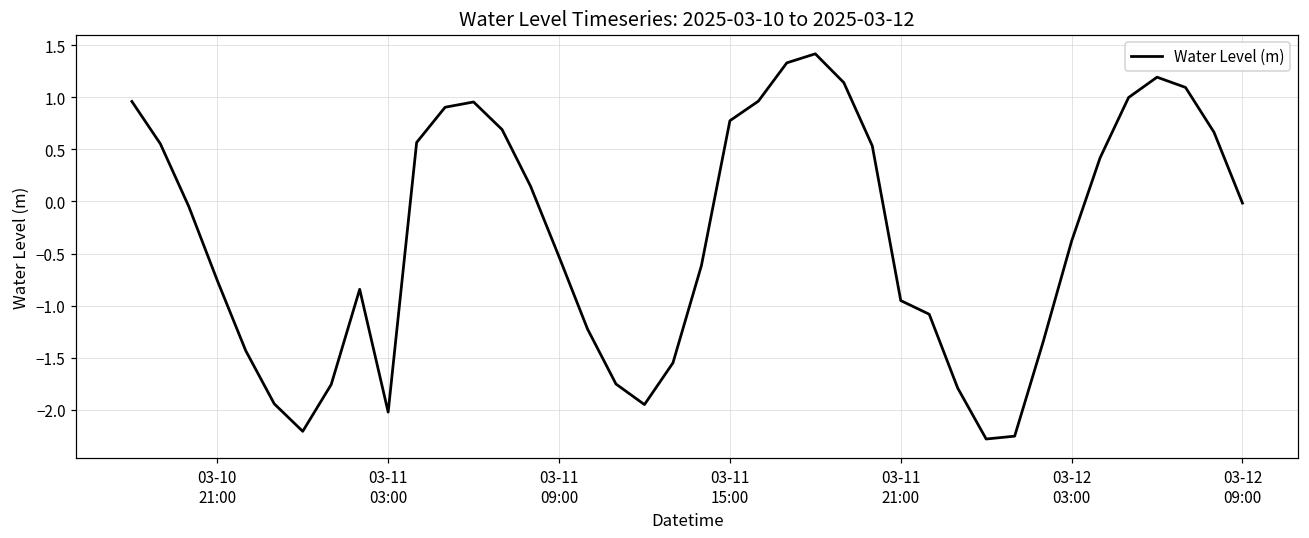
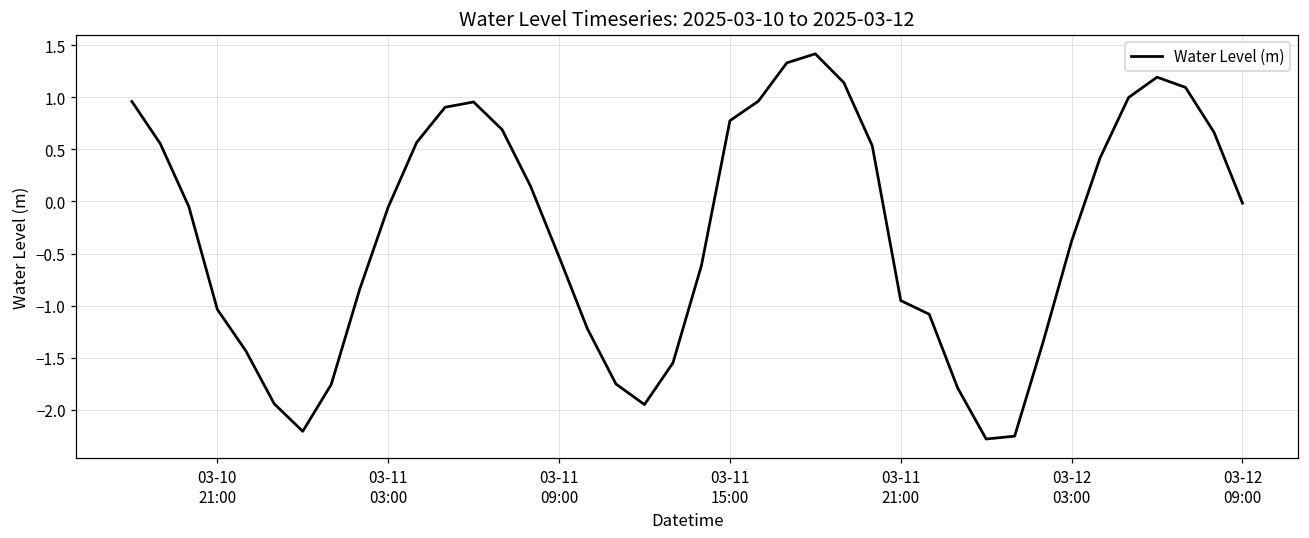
03-10 21:00: -0.8 -> -1.0
03-11 03:00: -2.0 -> -0.1
